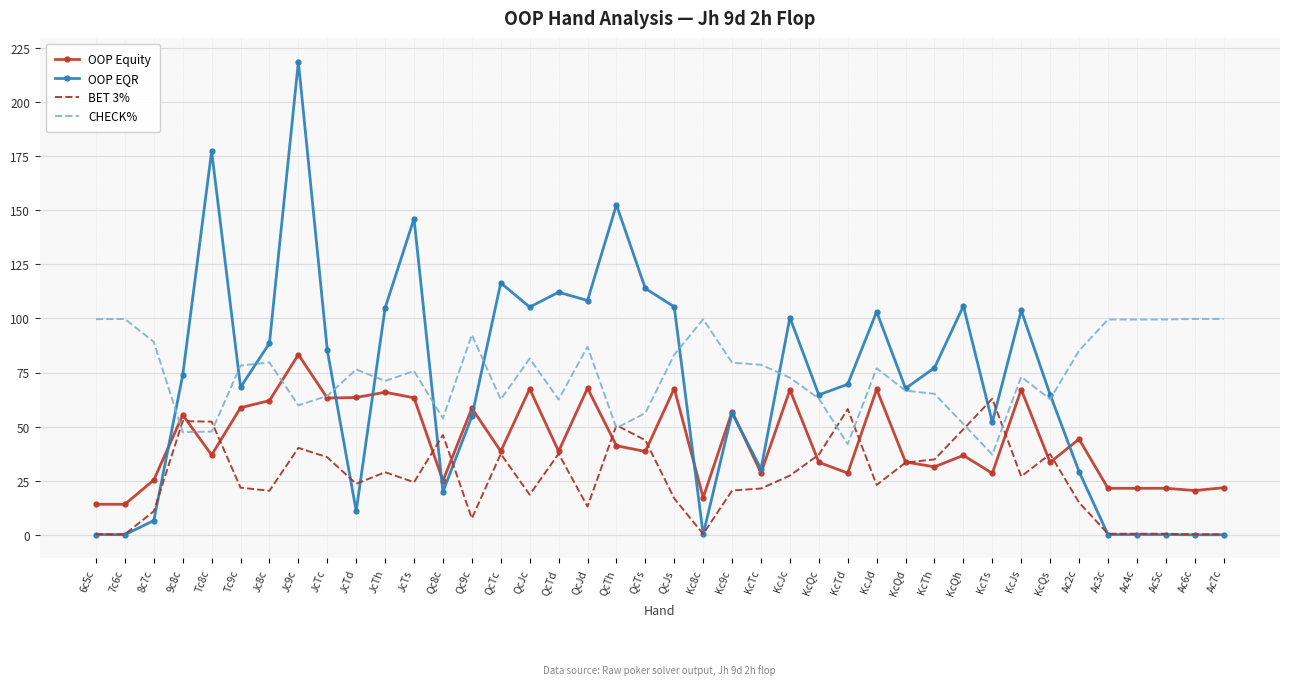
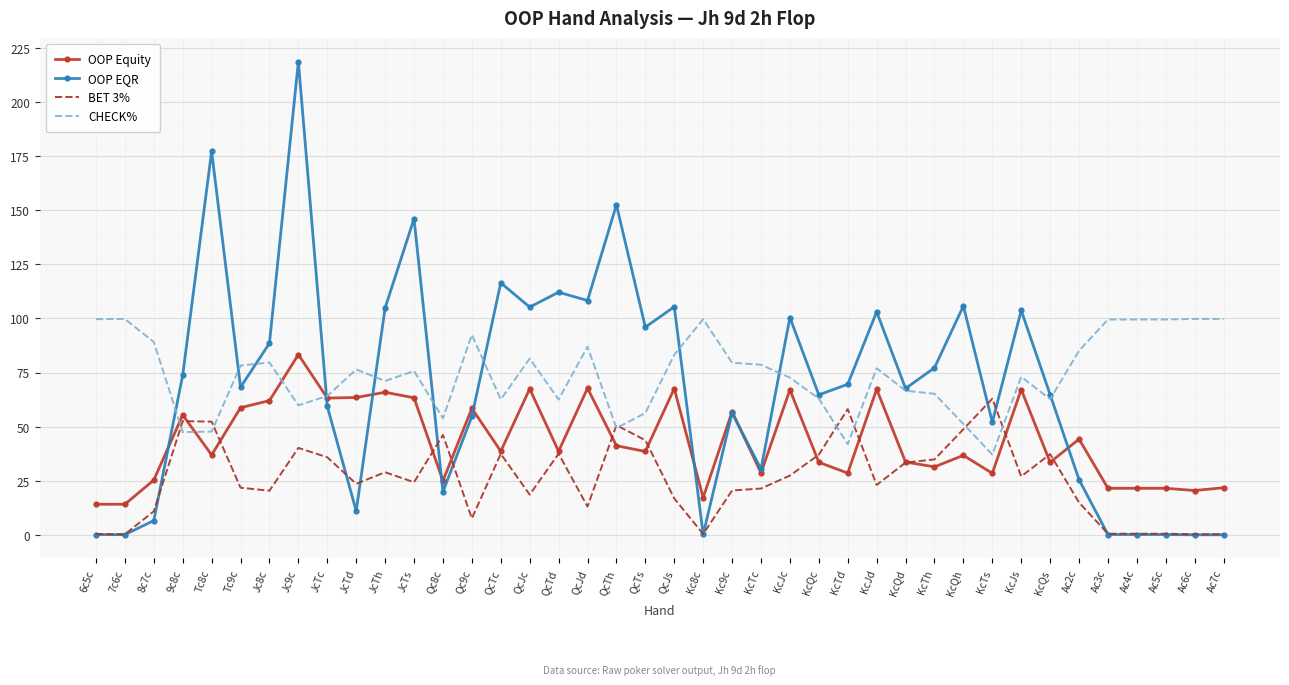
OOP EQR, JcTc: 85 -> 59
OOP EQR, QcTs: 114 -> 96
OOP EQR, Ac2c: 29 -> 25
